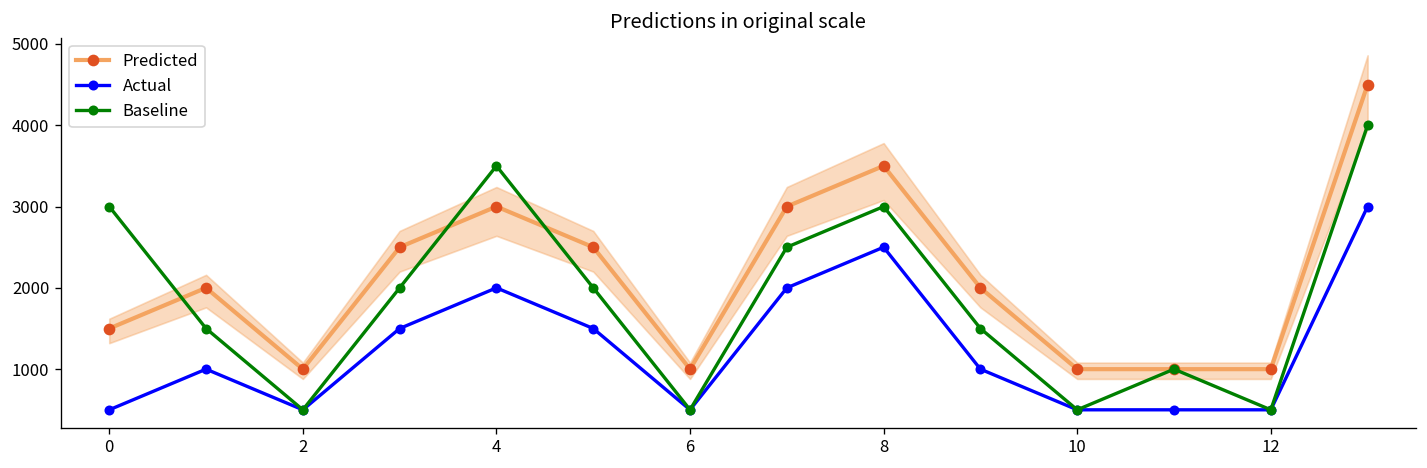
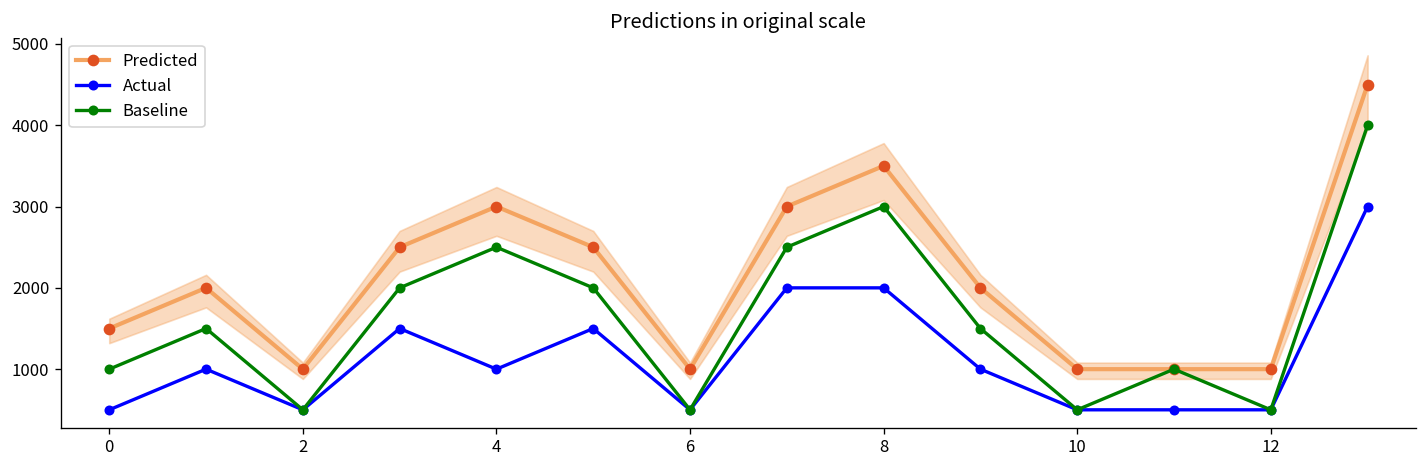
Baseline, 0: 3000 -> 1000
Actual, 4: 2000 -> 1000
Baseline, 4: 3500 -> 2500
Actual, 8: 2500 -> 2000
